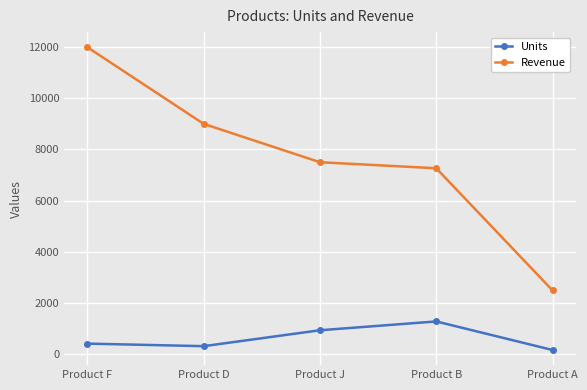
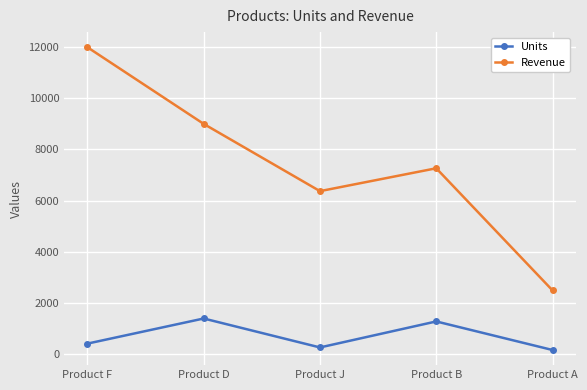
Units, Product D: 300 -> 1400
Units, Product J: 900 -> 300
Revenue, Product J: 7500 -> 6400
